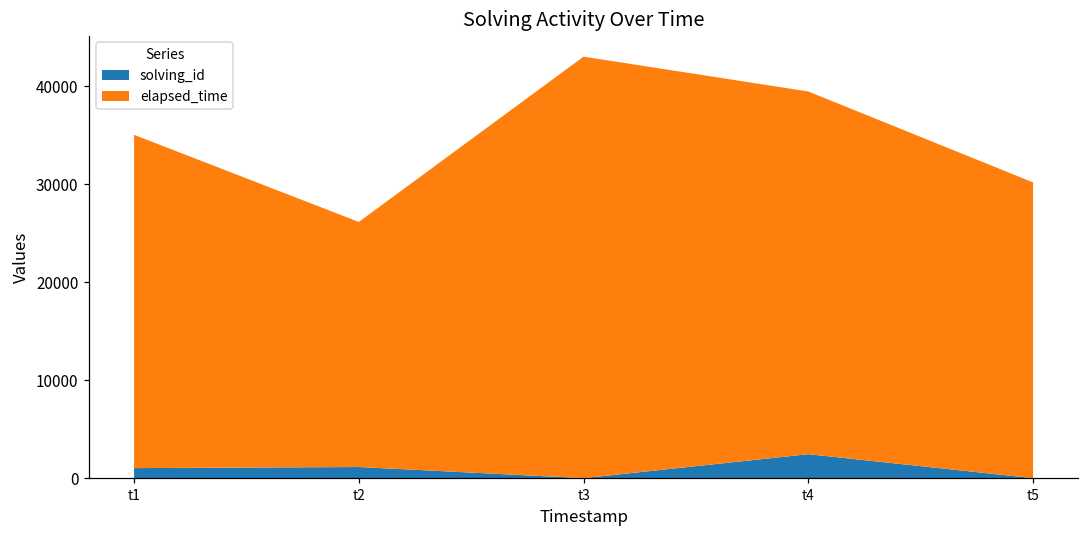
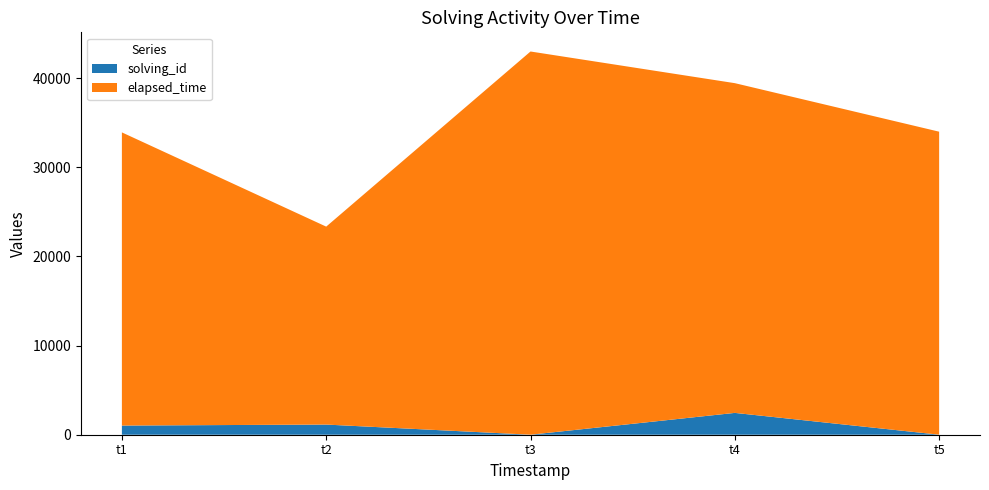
elapsed_time, t1: 34000 -> 33000
elapsed_time, t2: 25000 -> 22000
elapsed_time, t5: 30000 -> 34000
